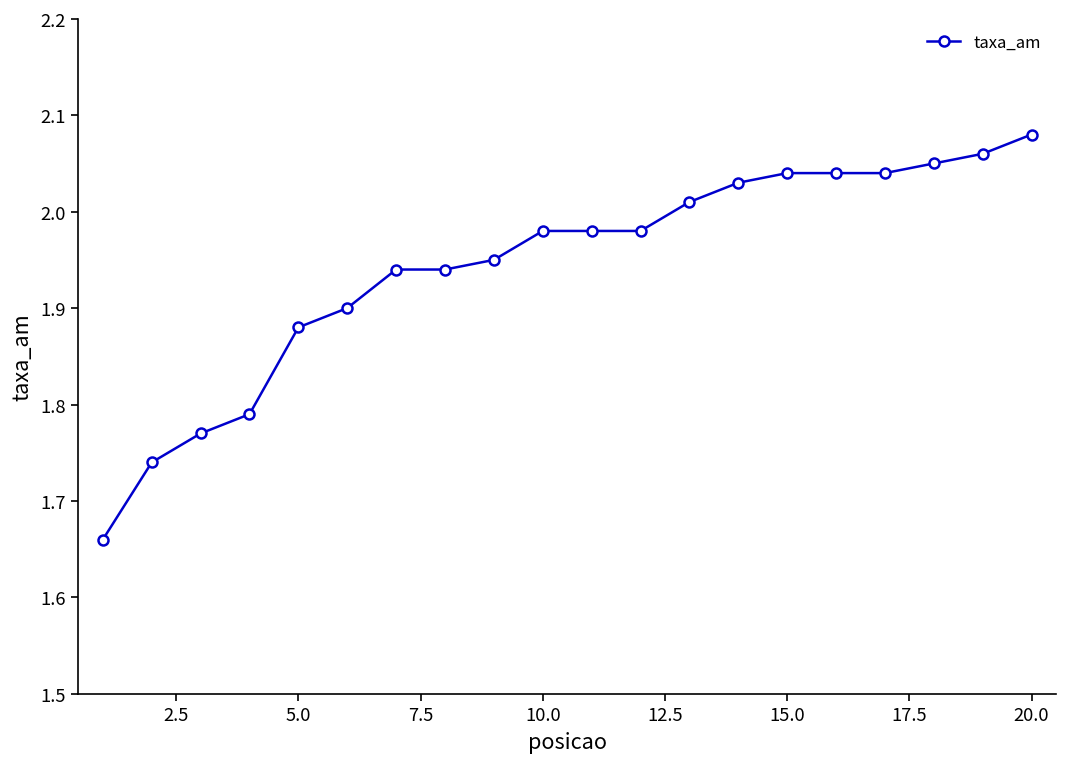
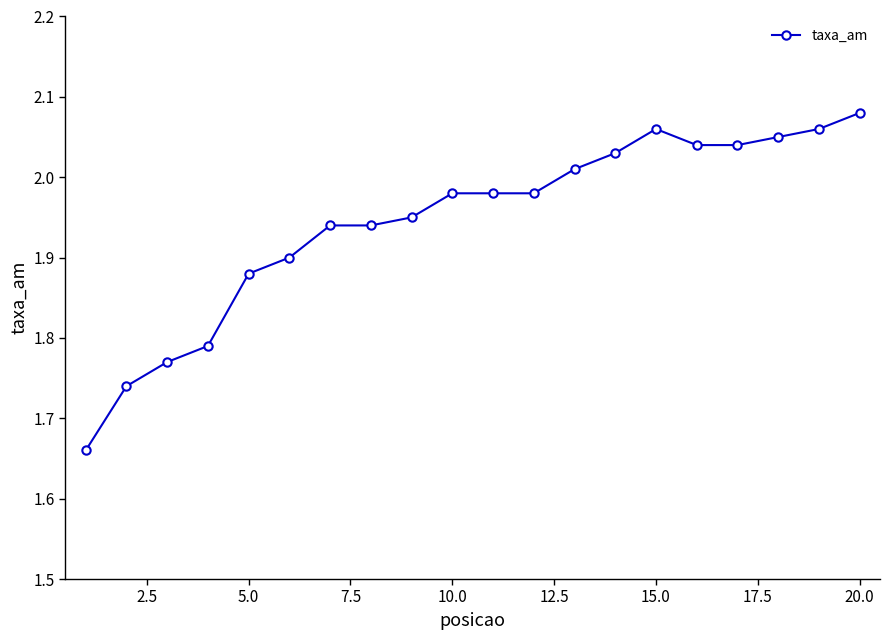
15.0: 2.04 -> 2.06
